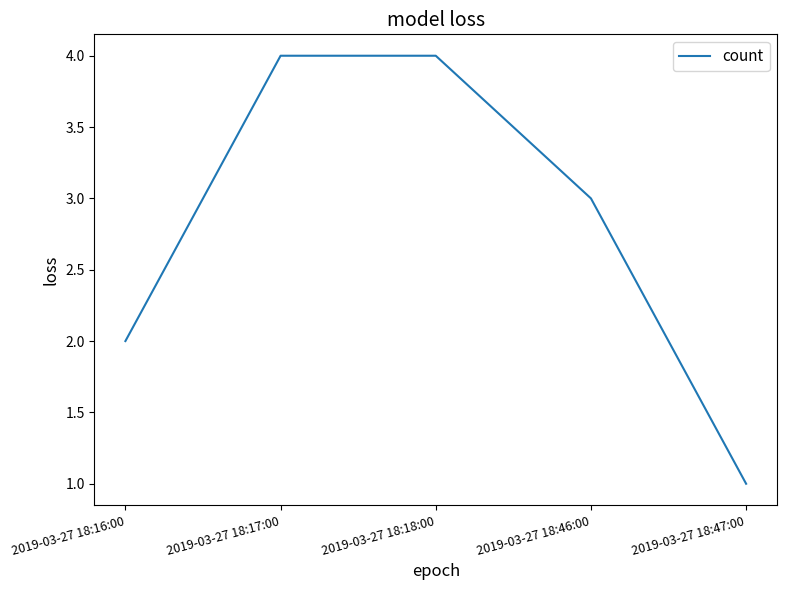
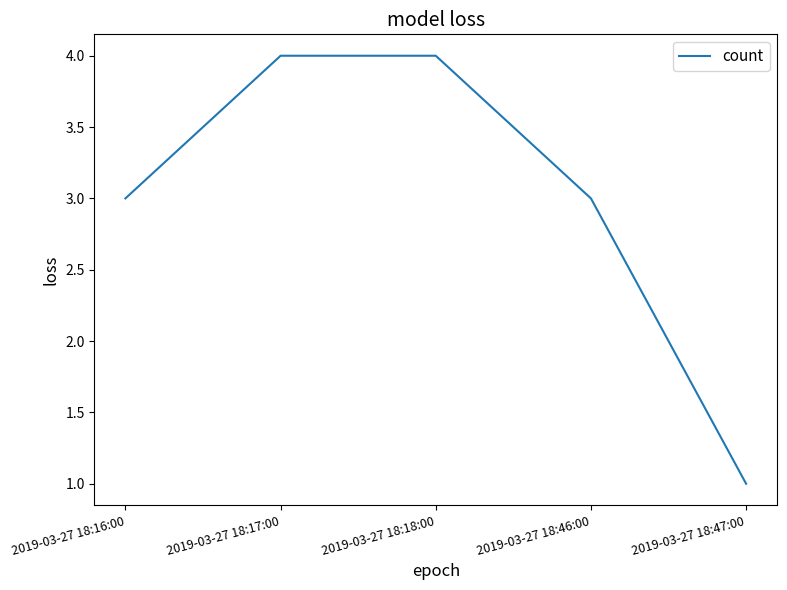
2019-03-27 18:16:00: 2 -> 3
